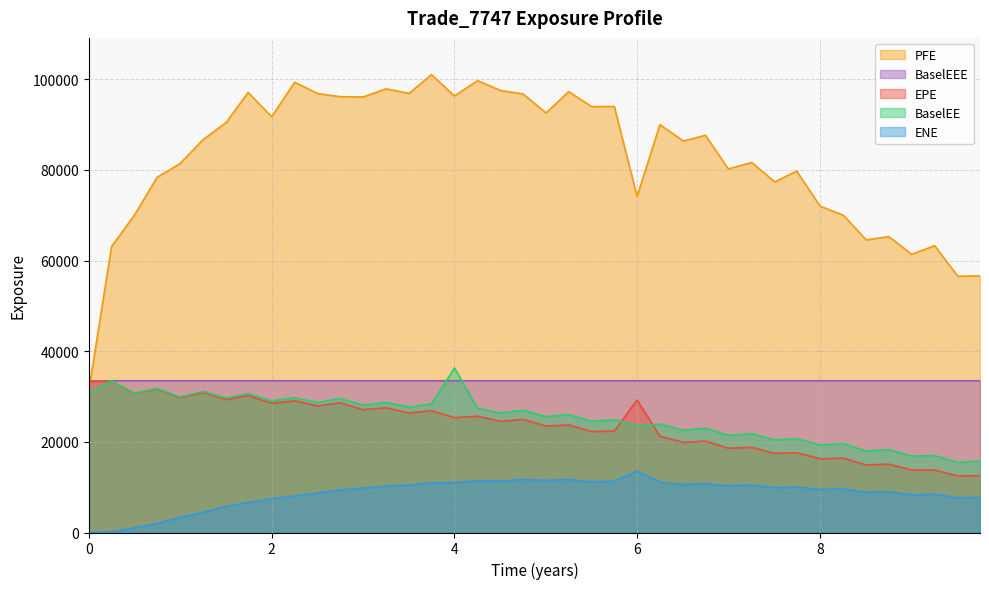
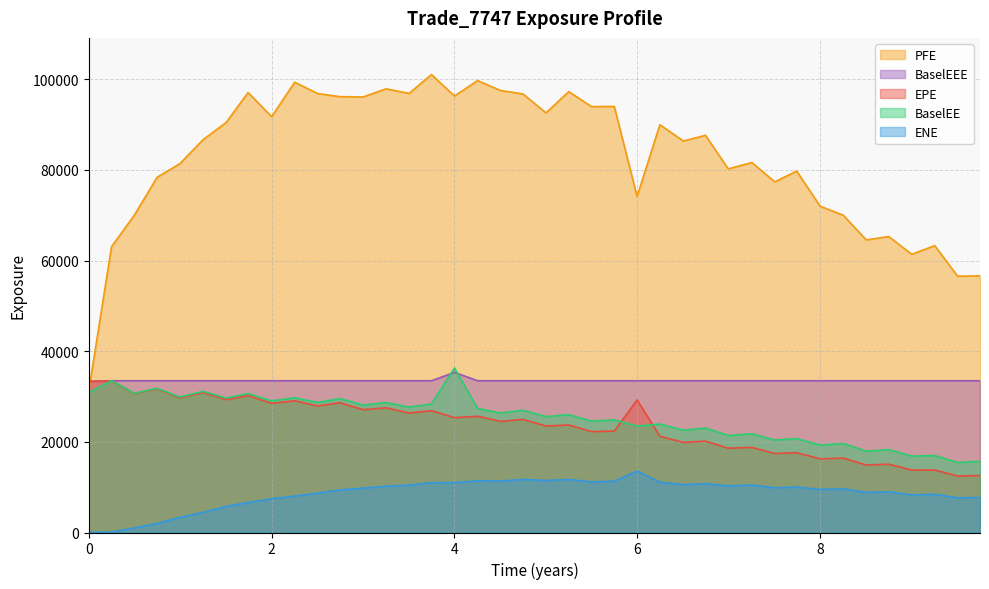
BaselEEE, 4: 33000 -> 35000
